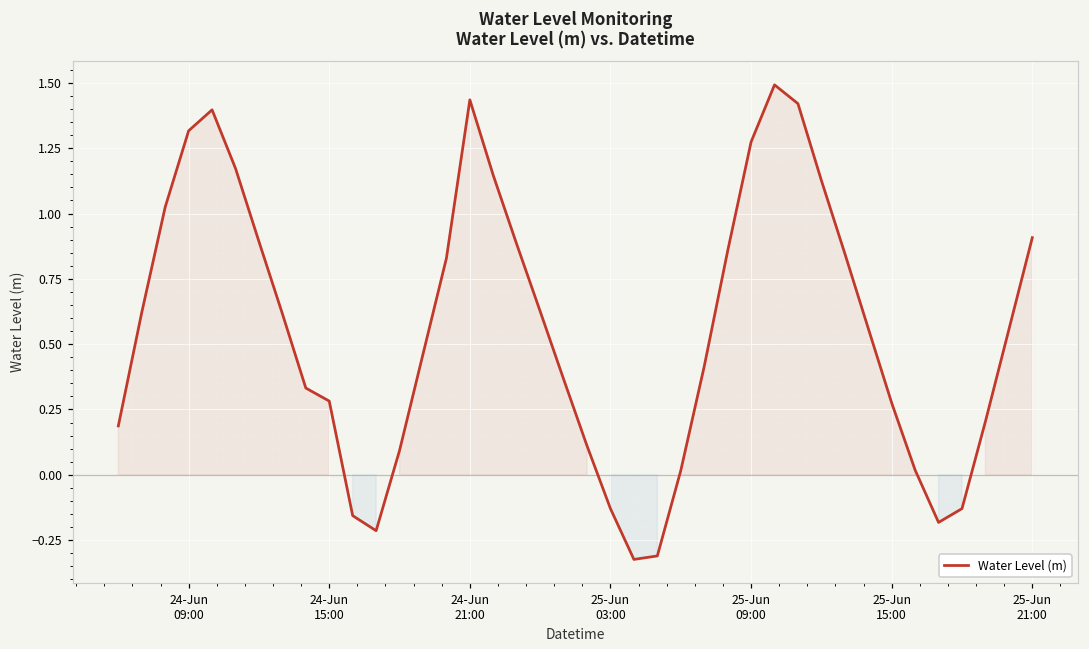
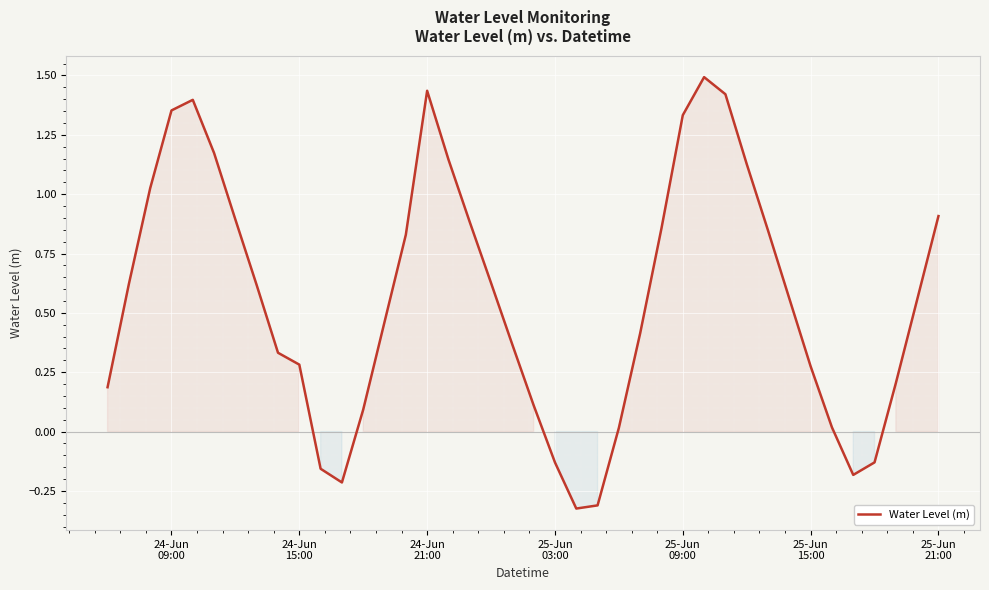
24-Jun 09:00: 1.32 -> 1.35
25-Jun 09:00: 1.27 -> 1.33
